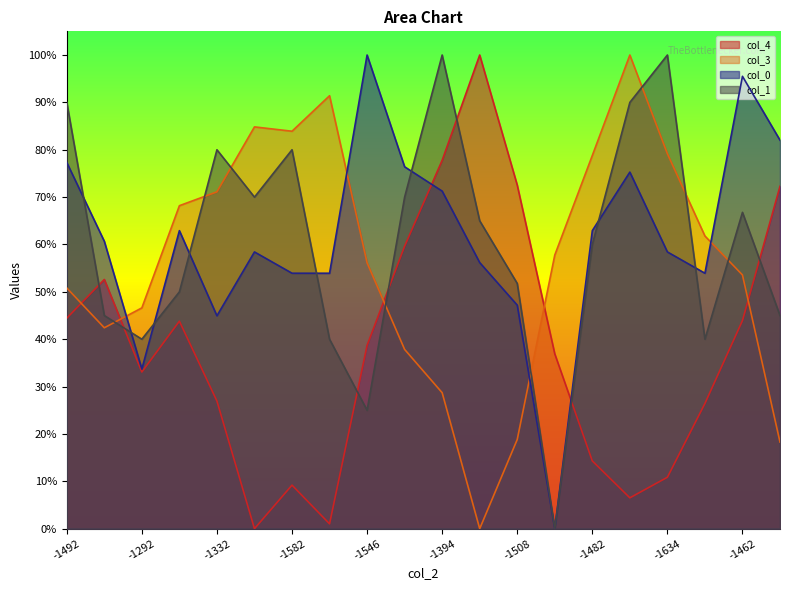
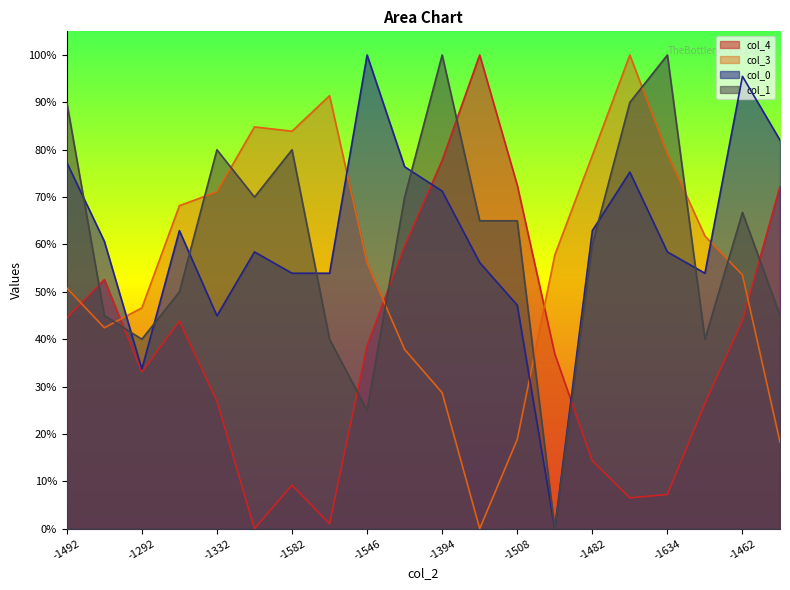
col_1, -1508: 52% -> 65%
col_4, -1634: 11% -> 7%
